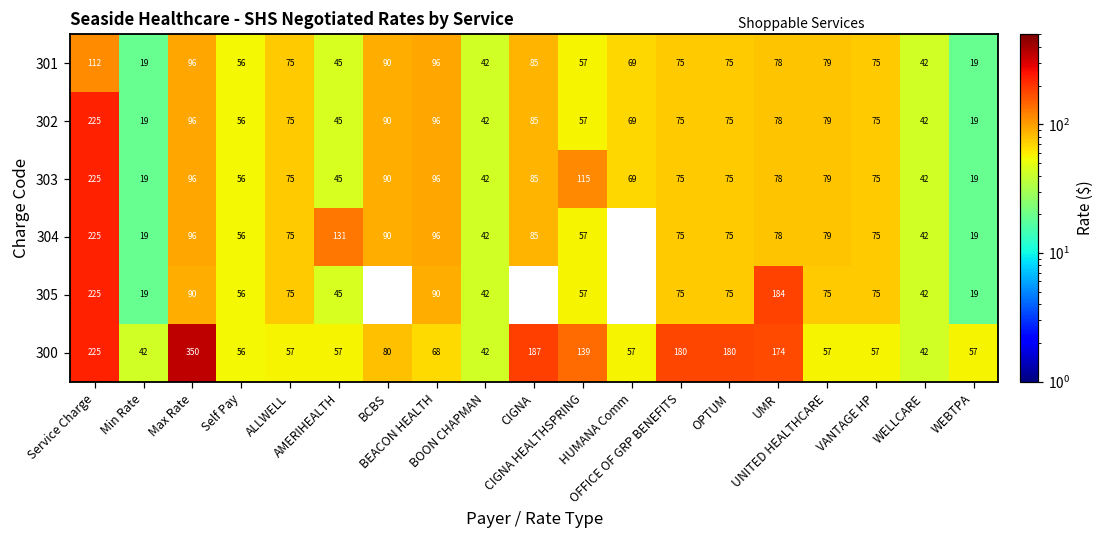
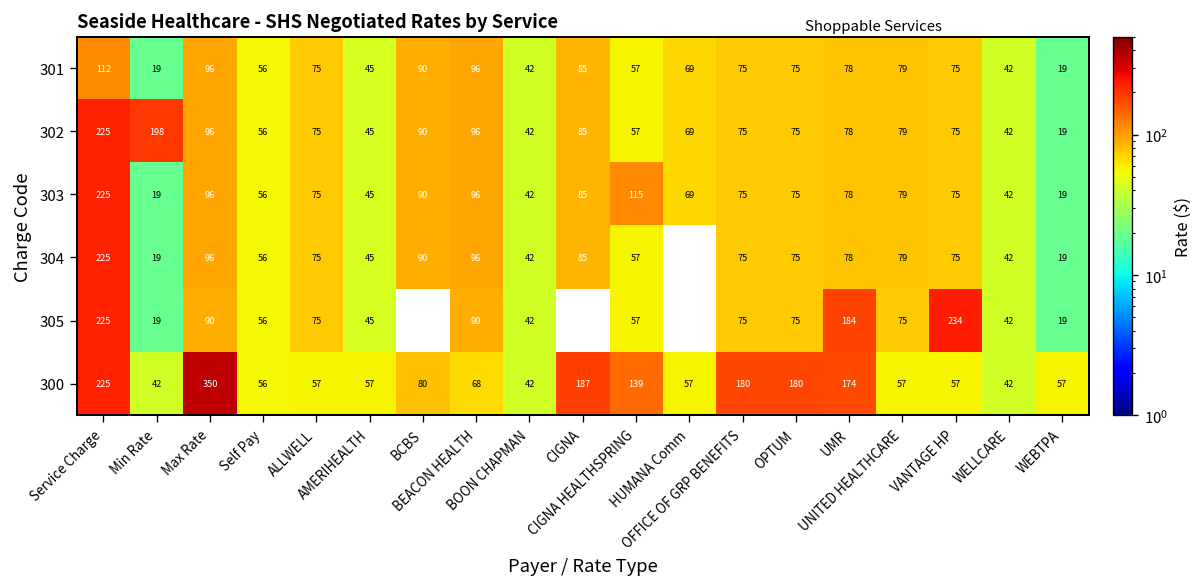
302, Min Rate: 19 -> 198
304, AMERIHEALTH: 131 -> 45
305, VANTAGE HP: 75 -> 234
